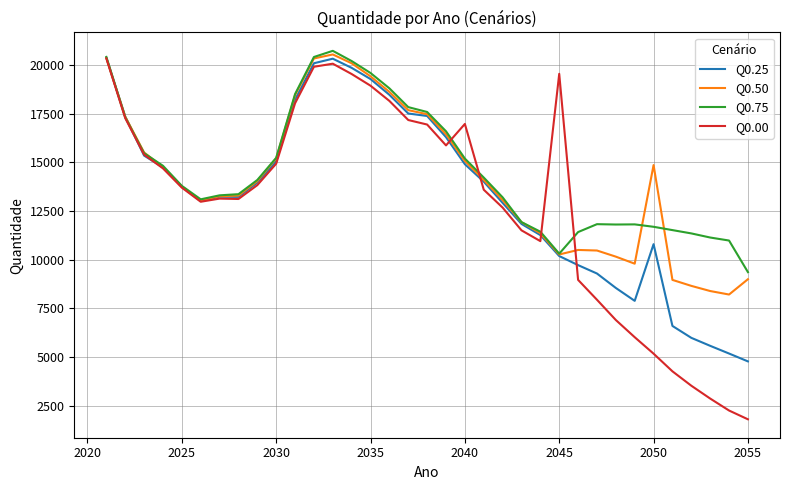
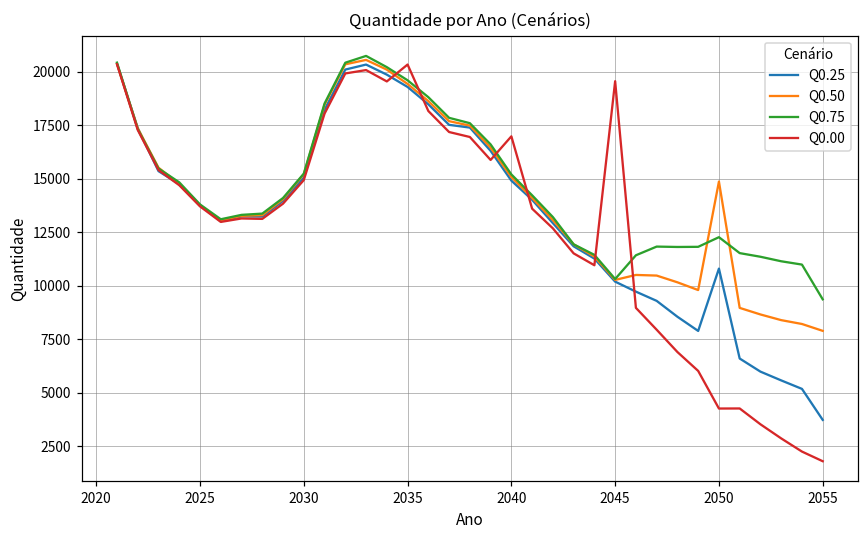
Q0.00, 2035: 18900 -> 20300
Q0.75, 2050: 11700 -> 12300
Q0.00, 2050: 5200 -> 4300
Q0.25, 2055: 4800 -> 3700
Q0.50, 2055: 9000 -> 7900
